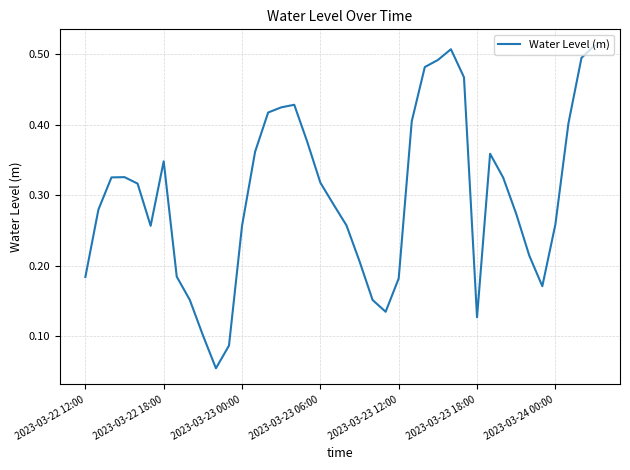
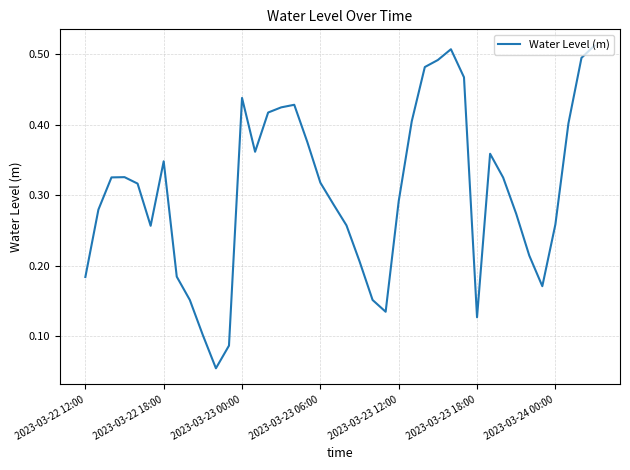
2023-03-23 00:00: 0.26 -> 0.44
2023-03-23 12:00: 0.18 -> 0.29
